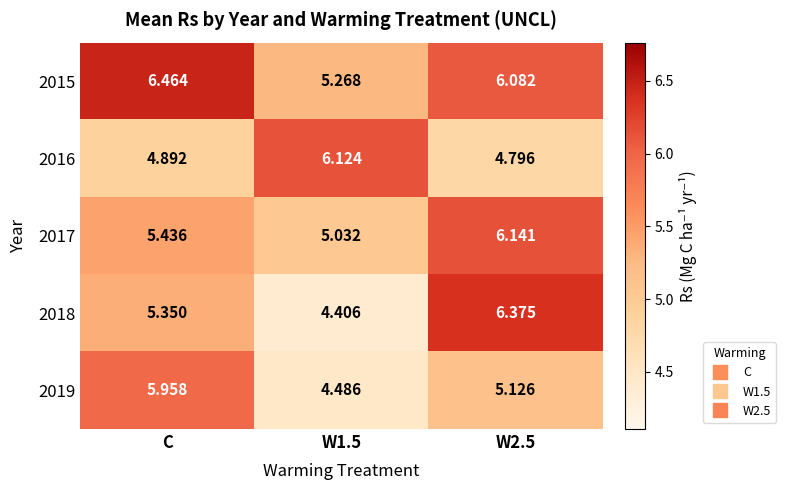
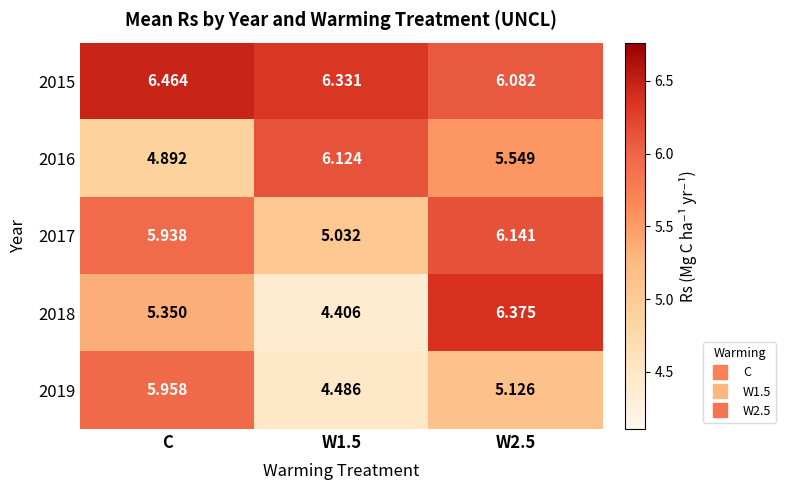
2015, W1.5: 5.268 -> 6.331
2016, W2.5: 4.796 -> 5.549
2017, C: 5.436 -> 5.938
